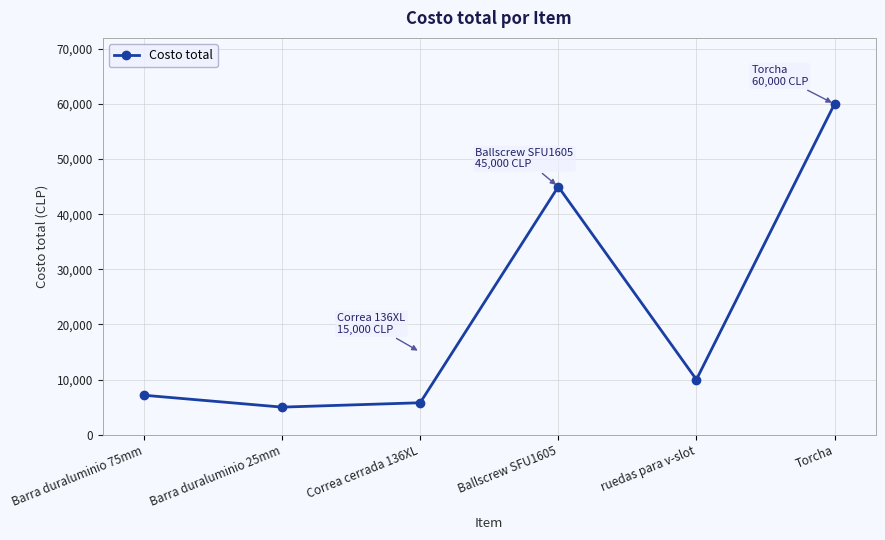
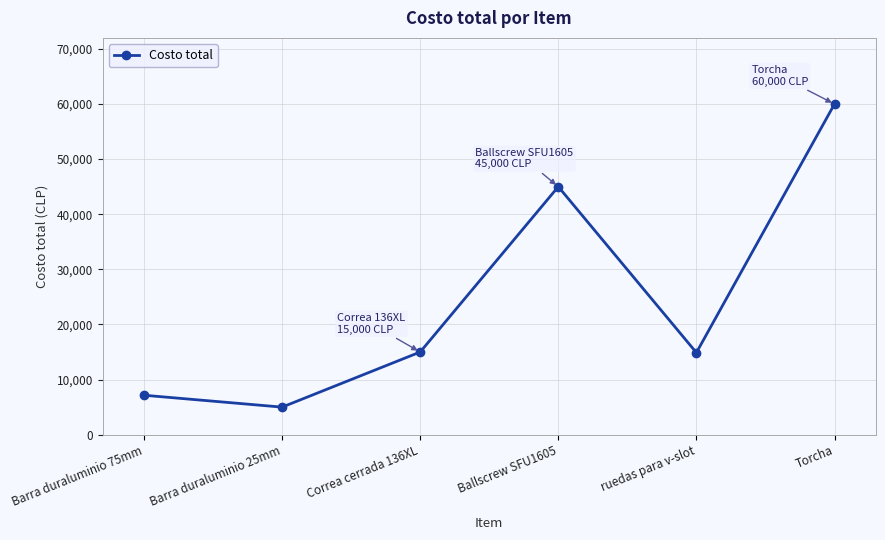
Correa cerrada 136XL: 6,000 -> 15,000
ruedas para v-slot: 10,000 -> 15,000
